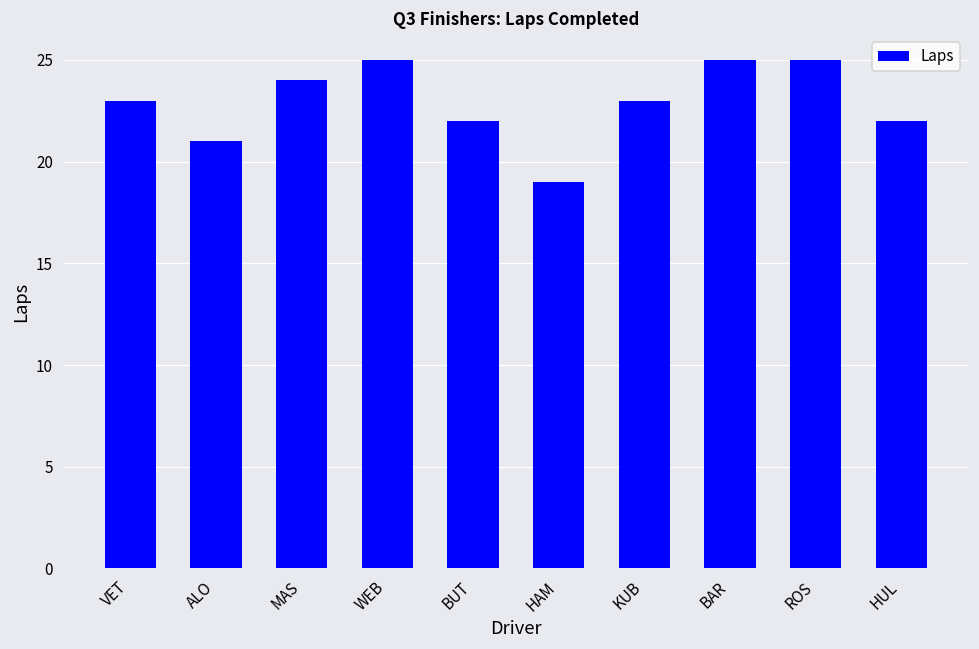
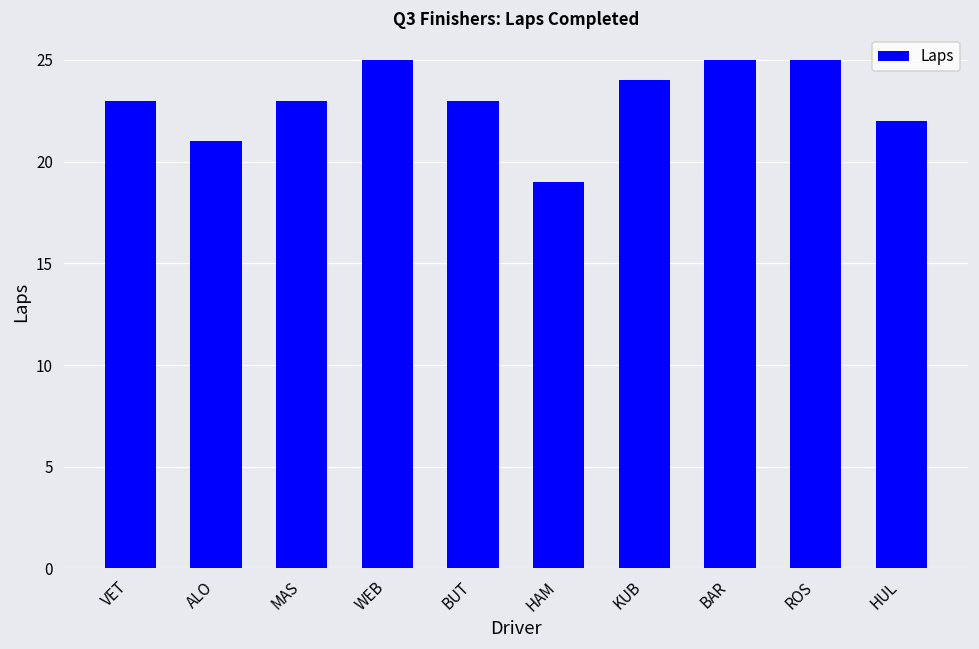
MAS: 24 -> 23
BUT: 22 -> 23
KUB: 23 -> 24
